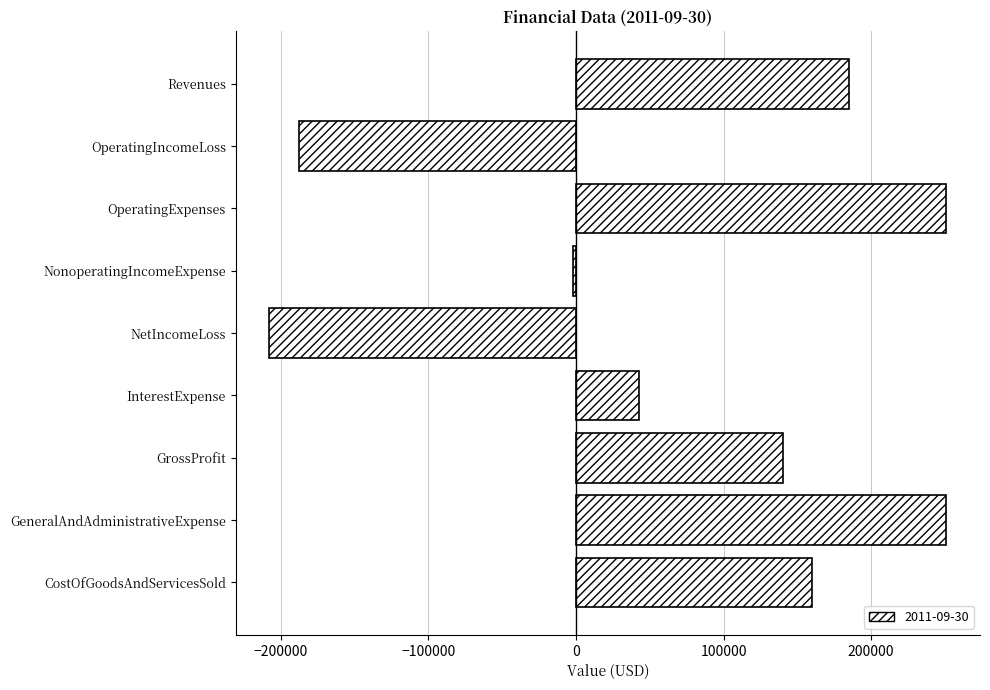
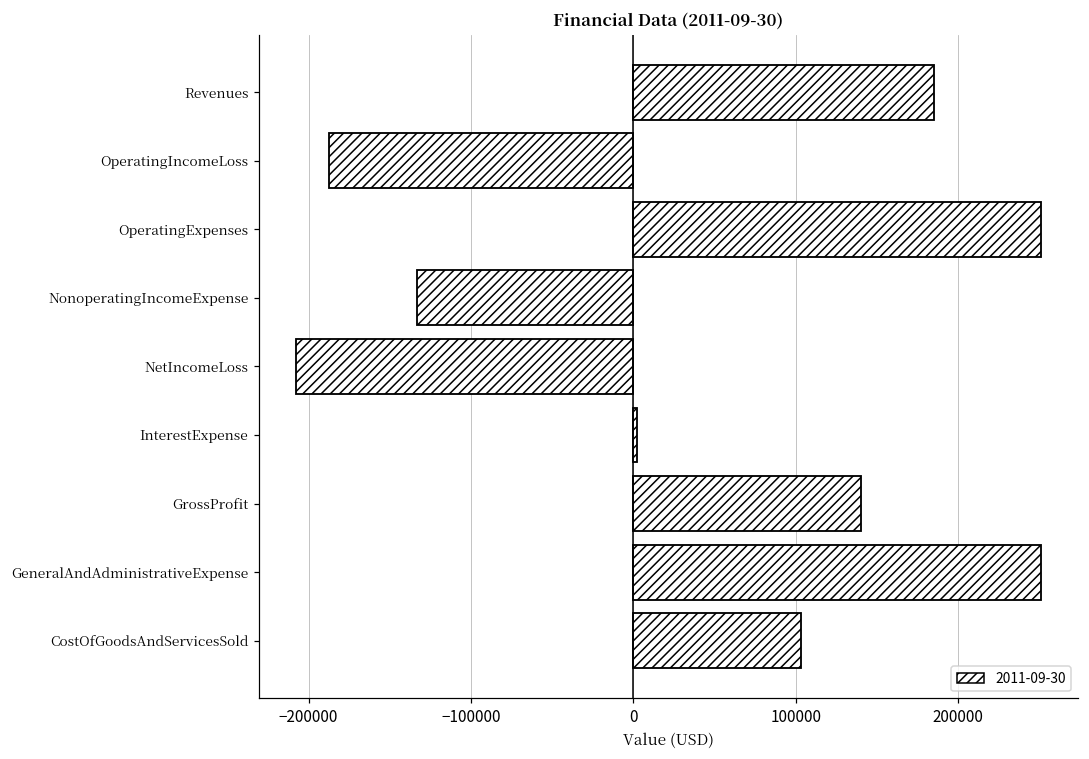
NonoperatingIncomeExpense: -2000 -> -134000
InterestExpense: 43000 -> 2000
CostOfGoodsAndServicesSold: 160000 -> 103000
